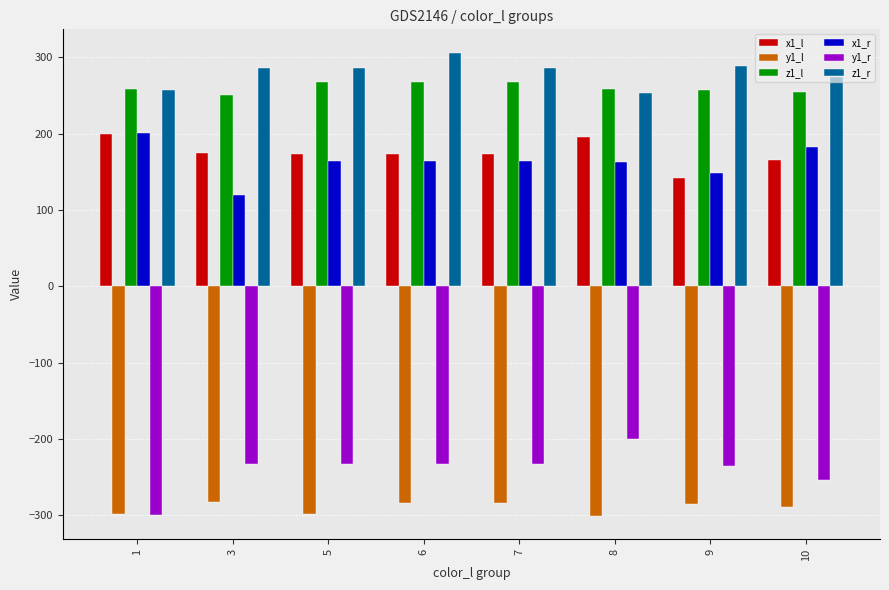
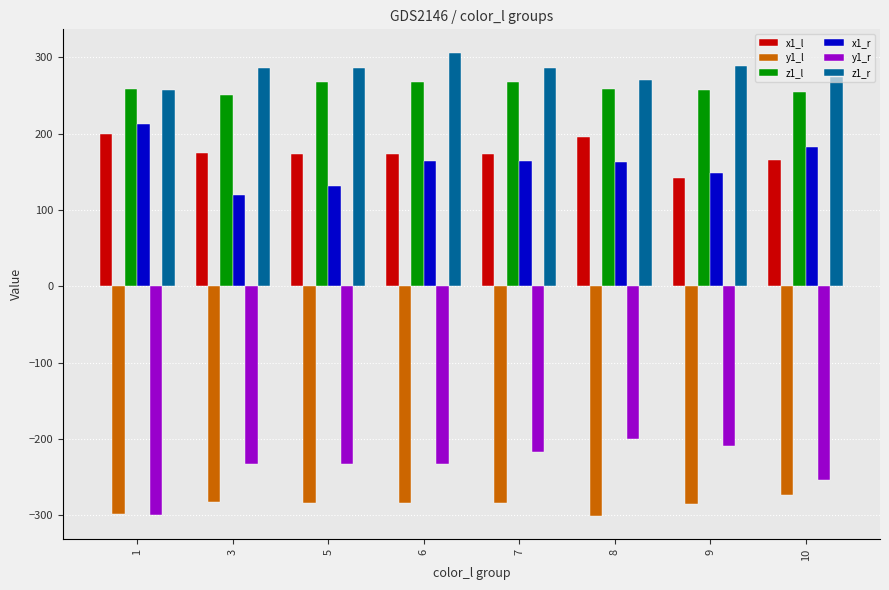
x1_r, 1: 200 -> 210
y1_l, 5: -300 -> -280
x1_r, 5: 160 -> 130
y1_r, 7: -230 -> -220
z1_r, 8: 250 -> 270
y1_r, 9: -230 -> -210
y1_l, 10: -290 -> -270
